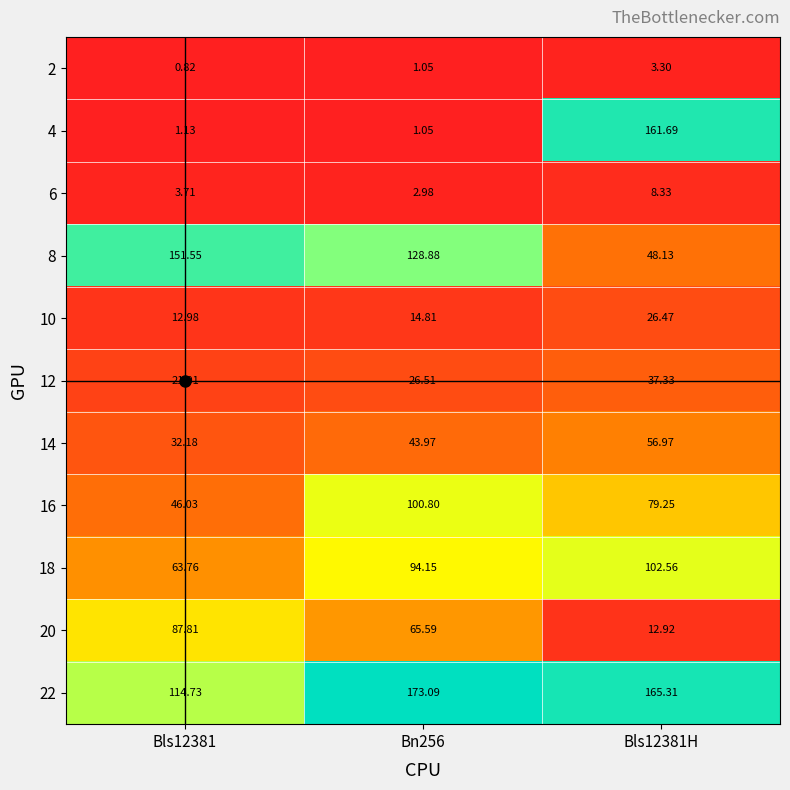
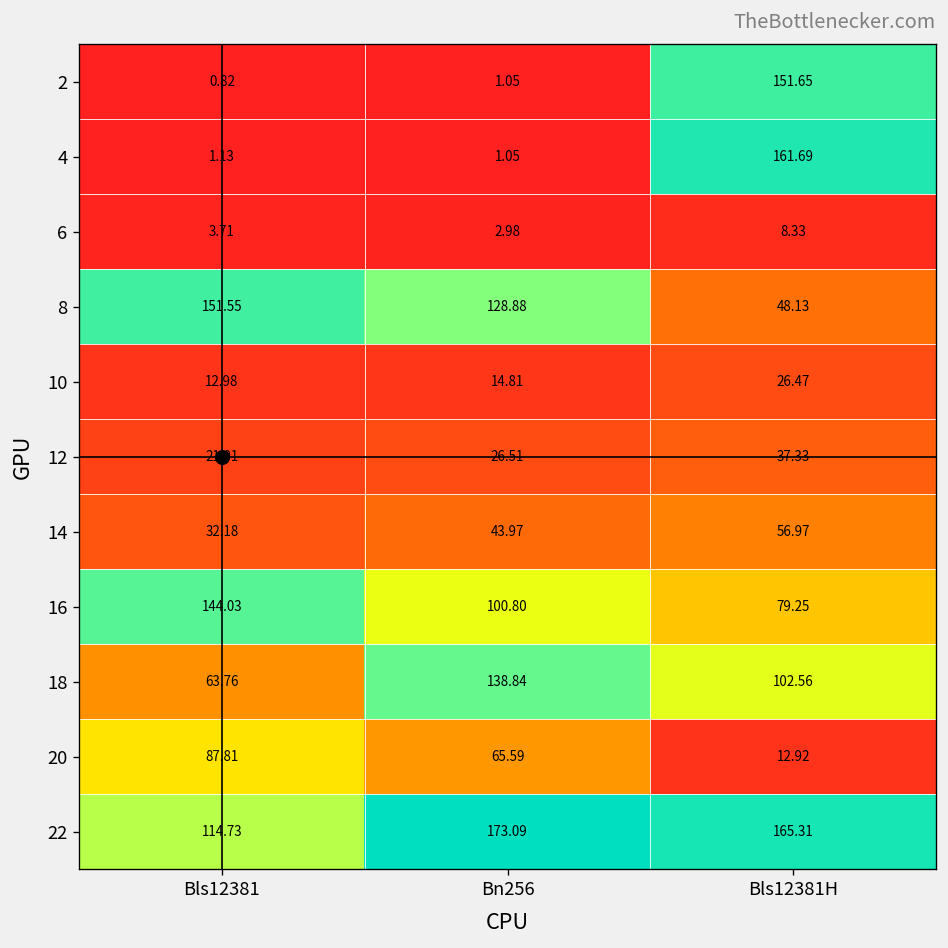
2, Bls12381H: 3.30 -> 151.65
16, Bls12381: 46.03 -> 144.03
18, Bn256: 94.15 -> 138.84
